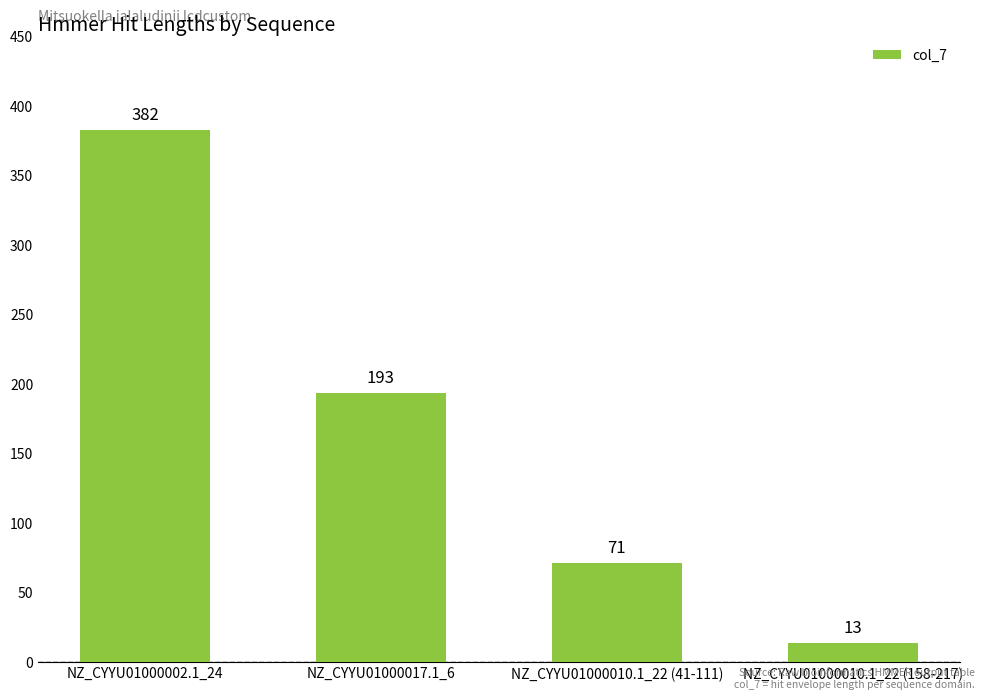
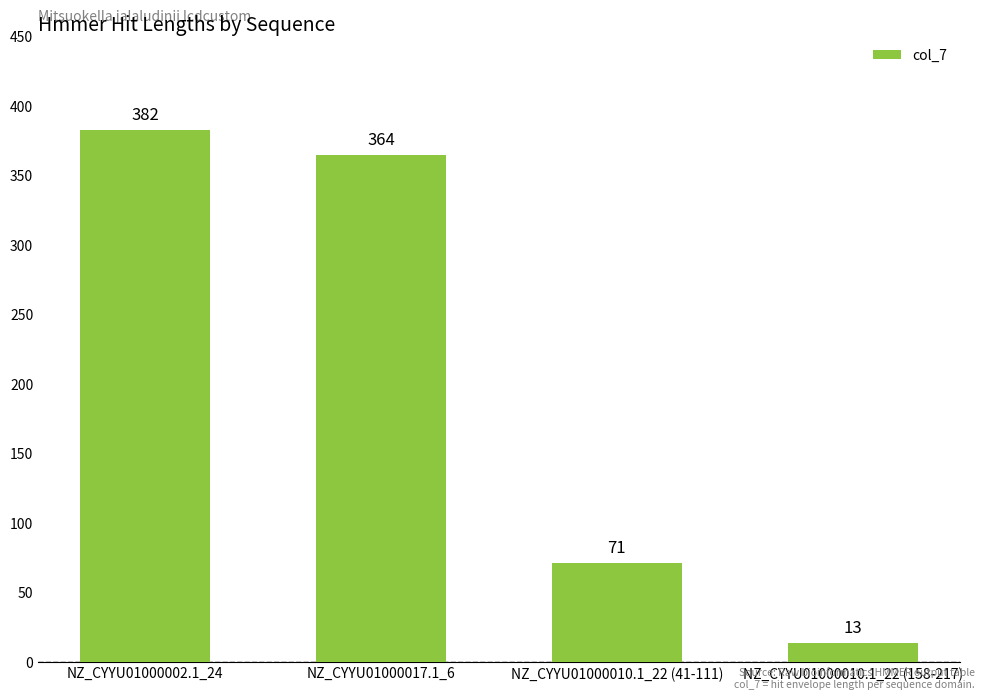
NZ_CYYU01000017.1_6: 193 -> 364
